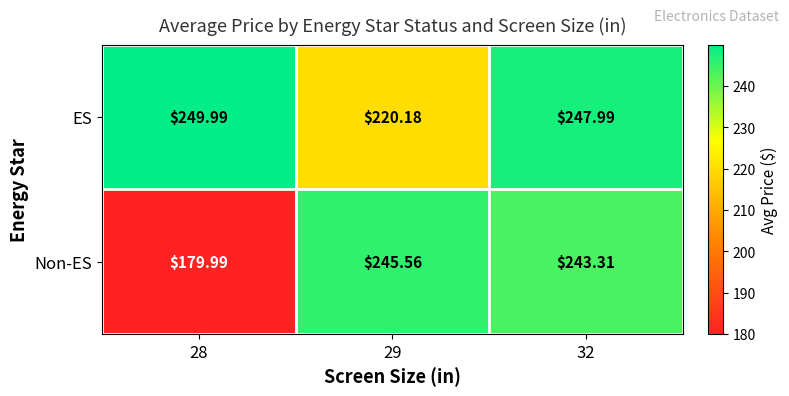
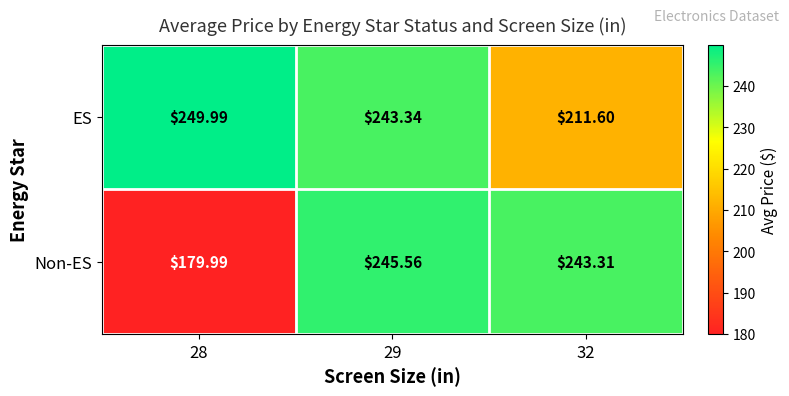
ES, 29: $220.18 -> $243.34
ES, 32: $247.99 -> $211.60
